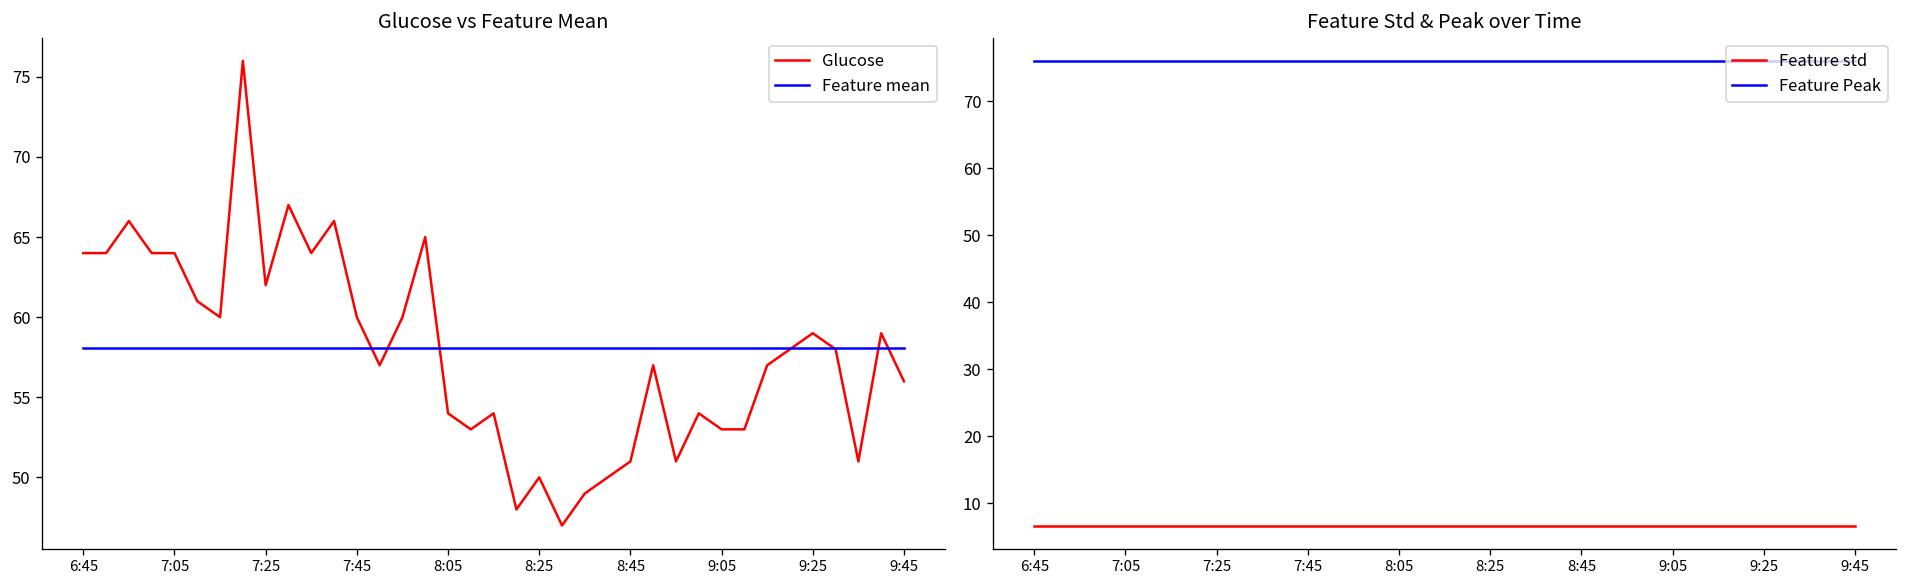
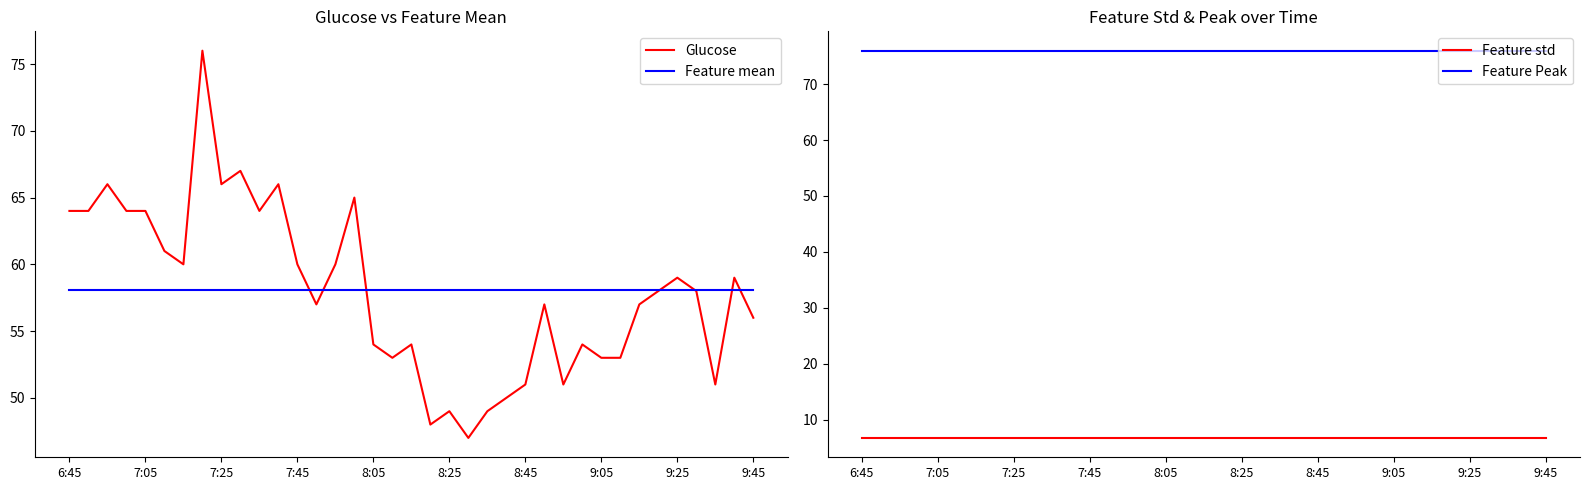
Glucose vs Feature Mean, Glucose, 7:25: 62 -> 66
Glucose vs Feature Mean, Glucose, 8:25: 50 -> 49
